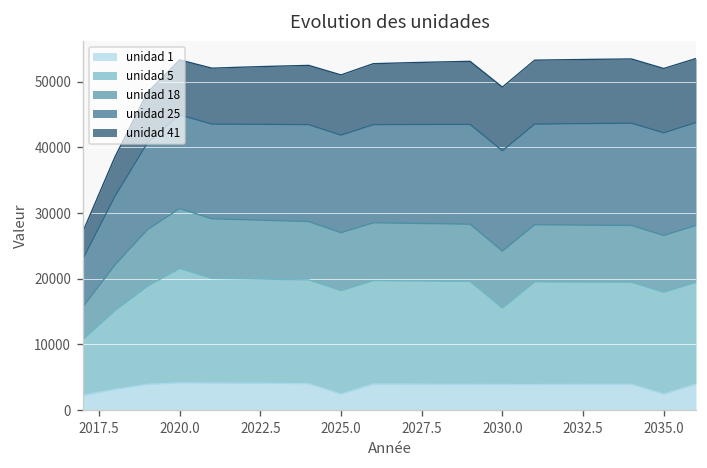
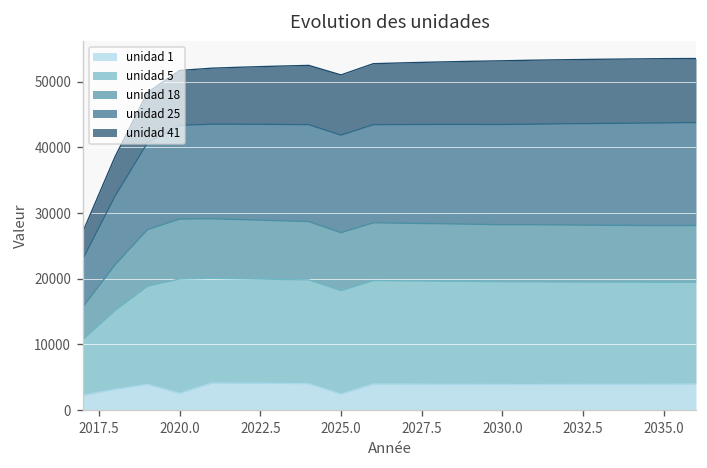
unidad 1, 2020.0: 4000 -> 3000
unidad 5, 2030.0: 12000 -> 16000
unidad 1, 2035.0: 2000 -> 4000
